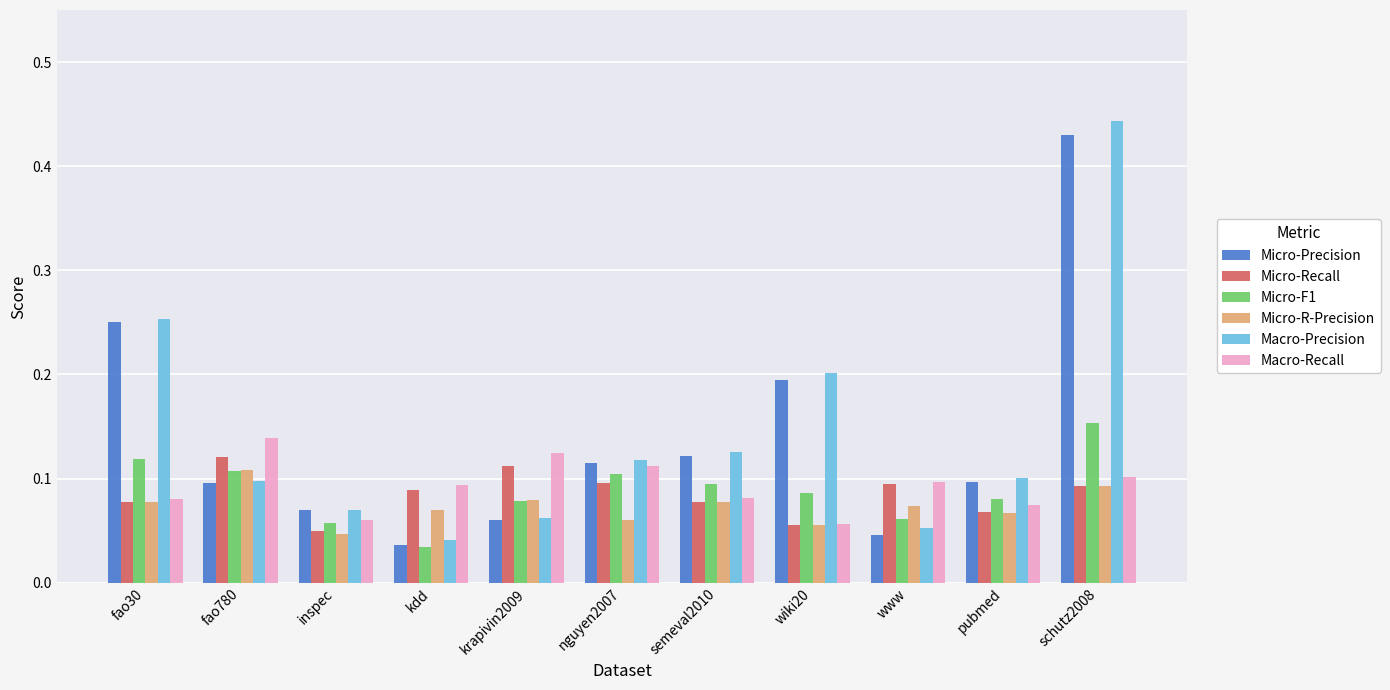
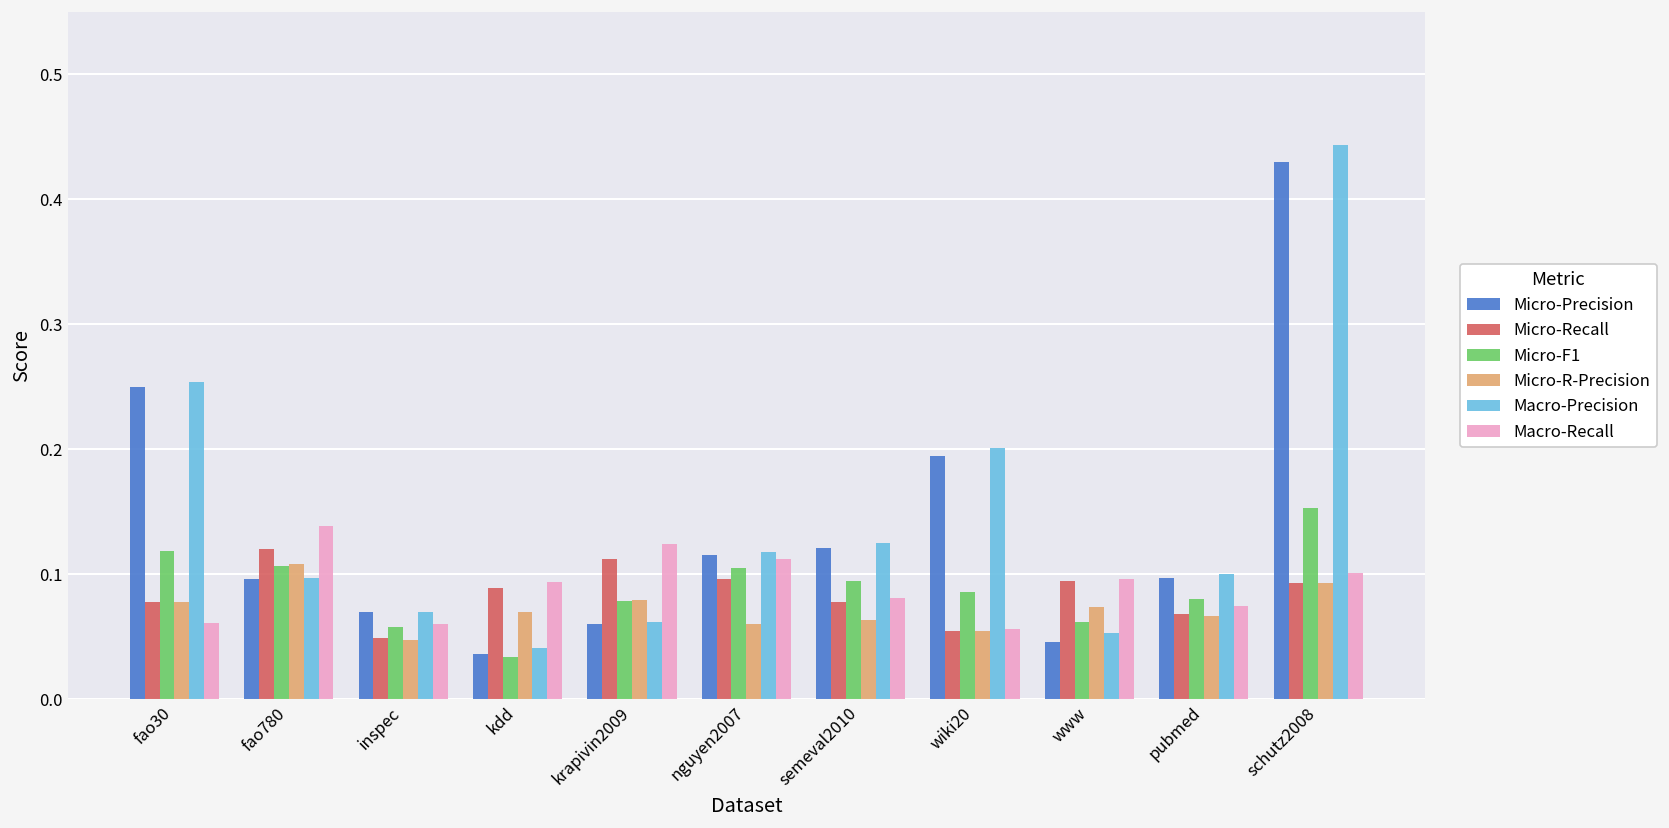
Macro-Recall, fao30: 0.080 -> 0.061
Micro-R-Precision, semeval2010: 0.078 -> 0.064
